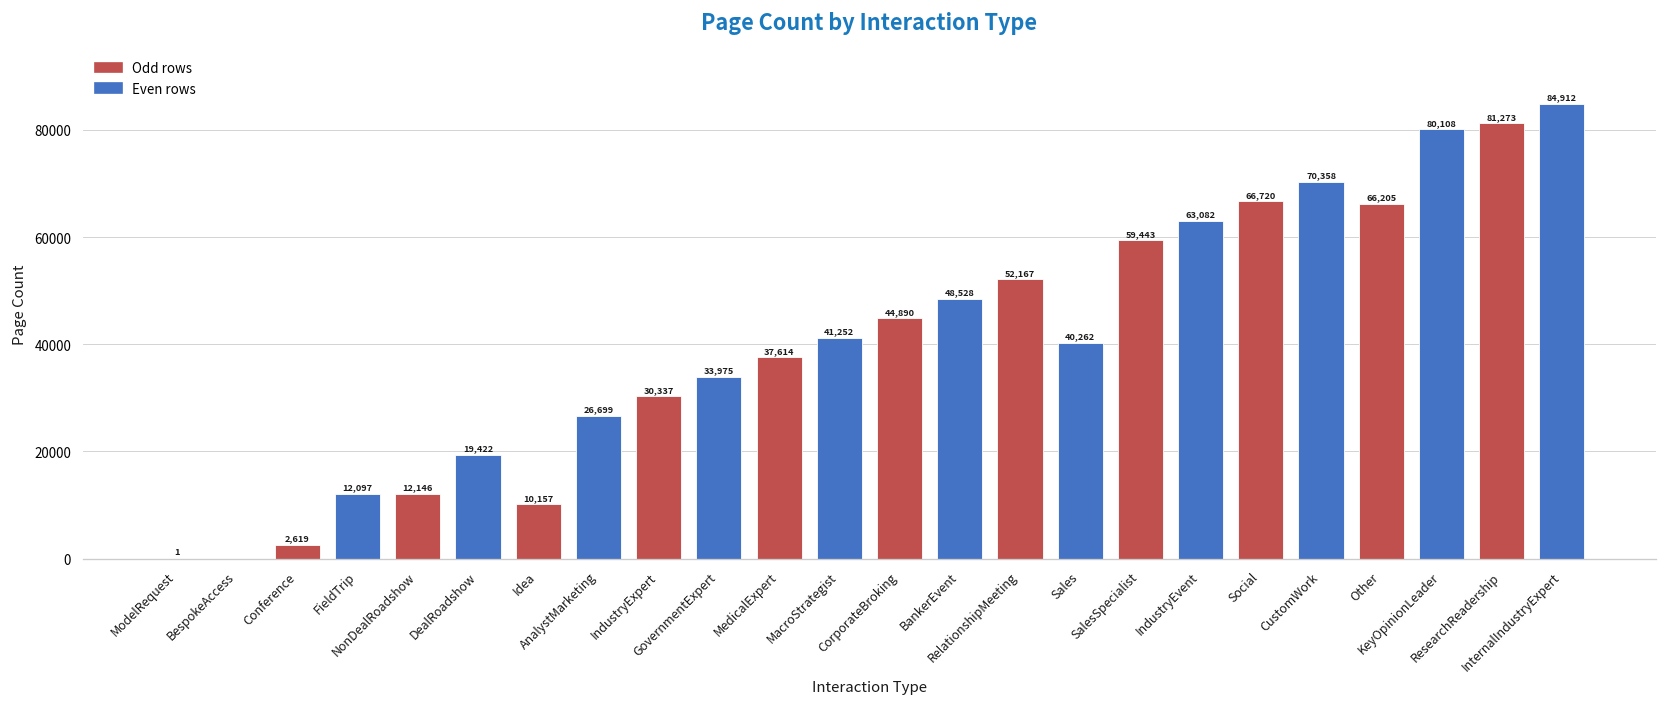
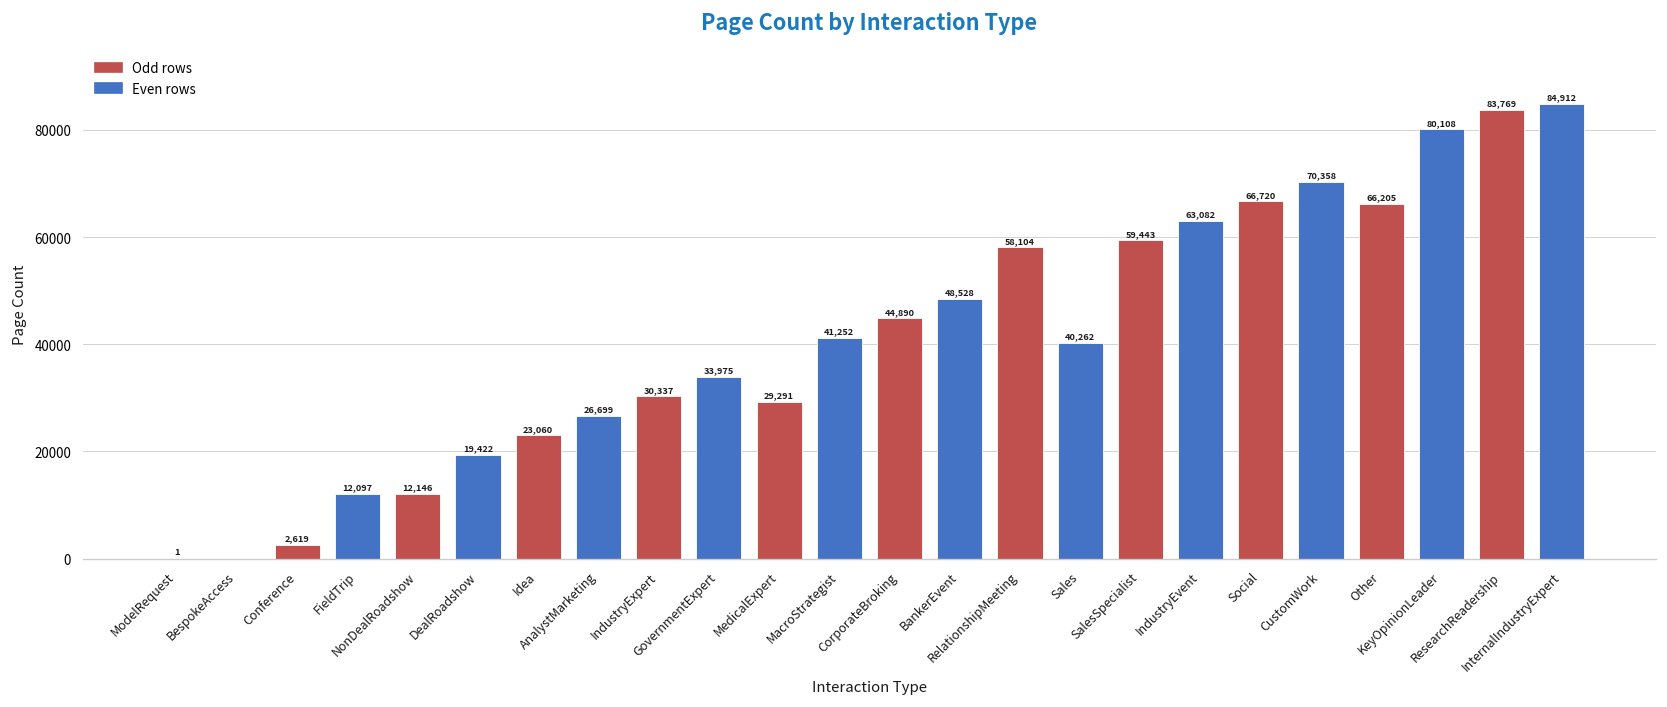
Idea: 10,157 -> 23,060
MedicalExpert: 37,614 -> 29,291
RelationshipMeeting: 52,167 -> 58,104
ResearchReadership: 81,273 -> 83,769
